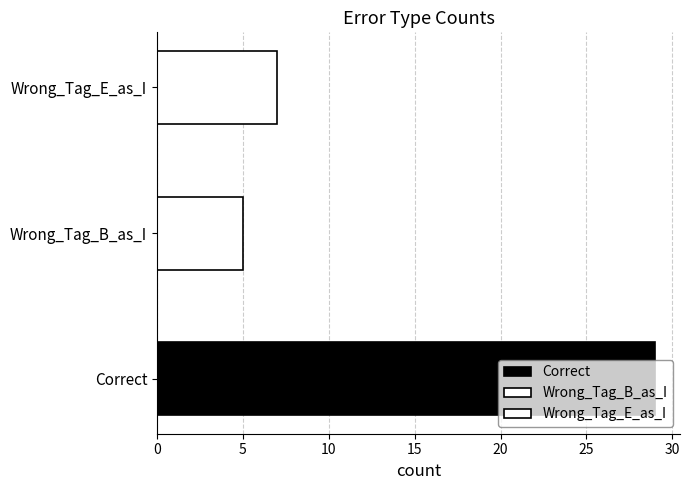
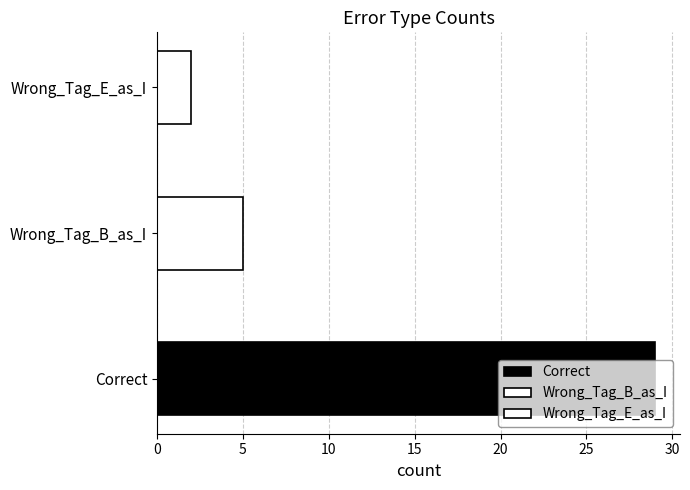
Wrong_Tag_E_as_I: 7 -> 2
